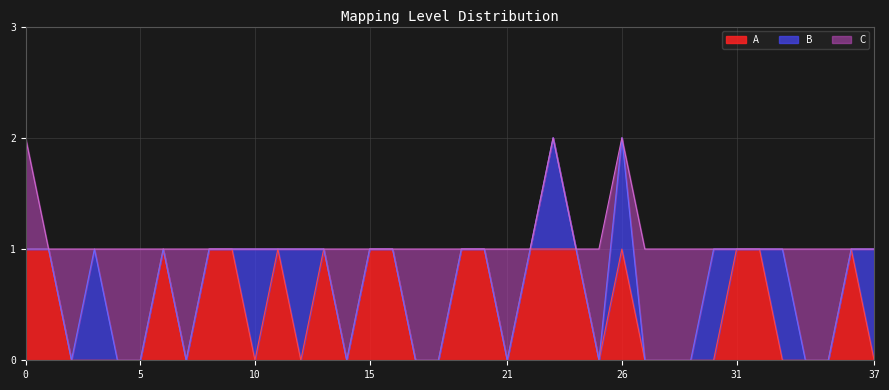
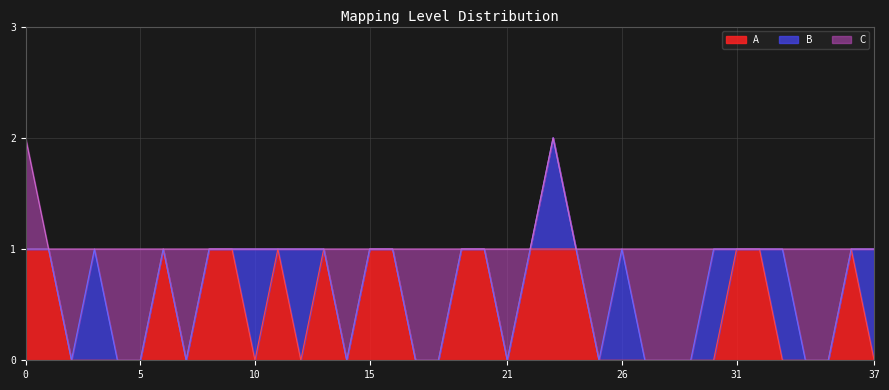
A, 26: 1 -> 0
